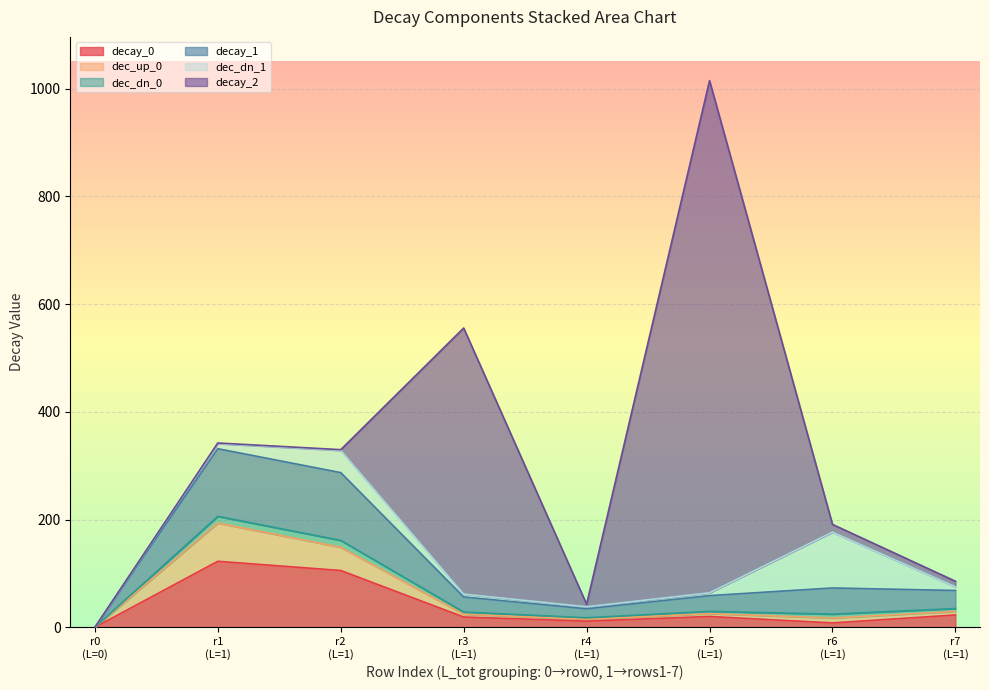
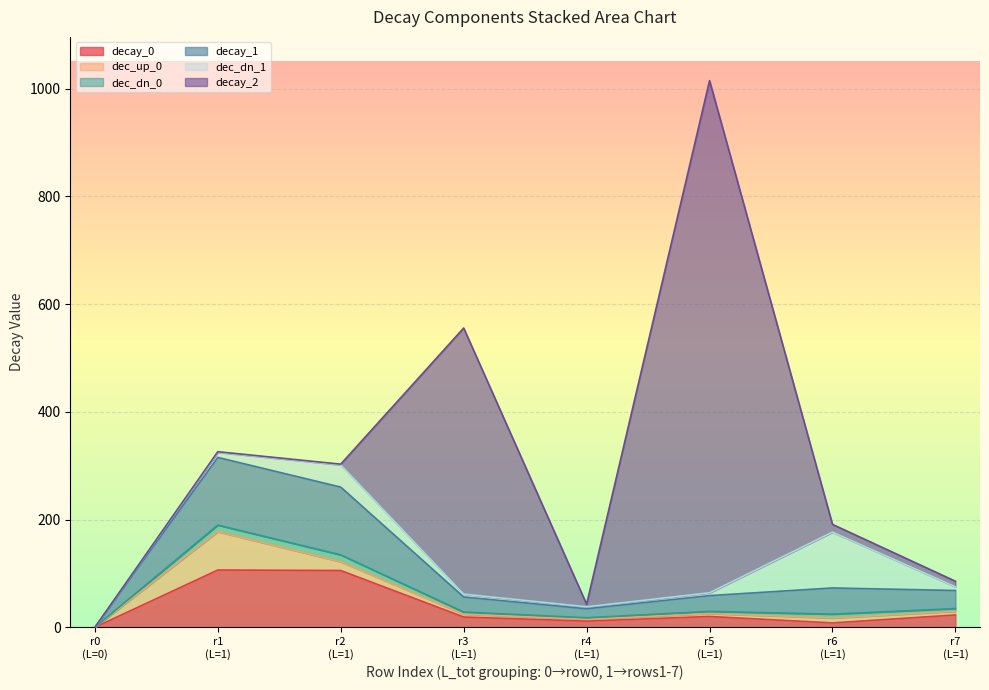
decay_0, r1 (L=1): 120 -> 110
dec_up_0, r2 (L=1): 40 -> 20
